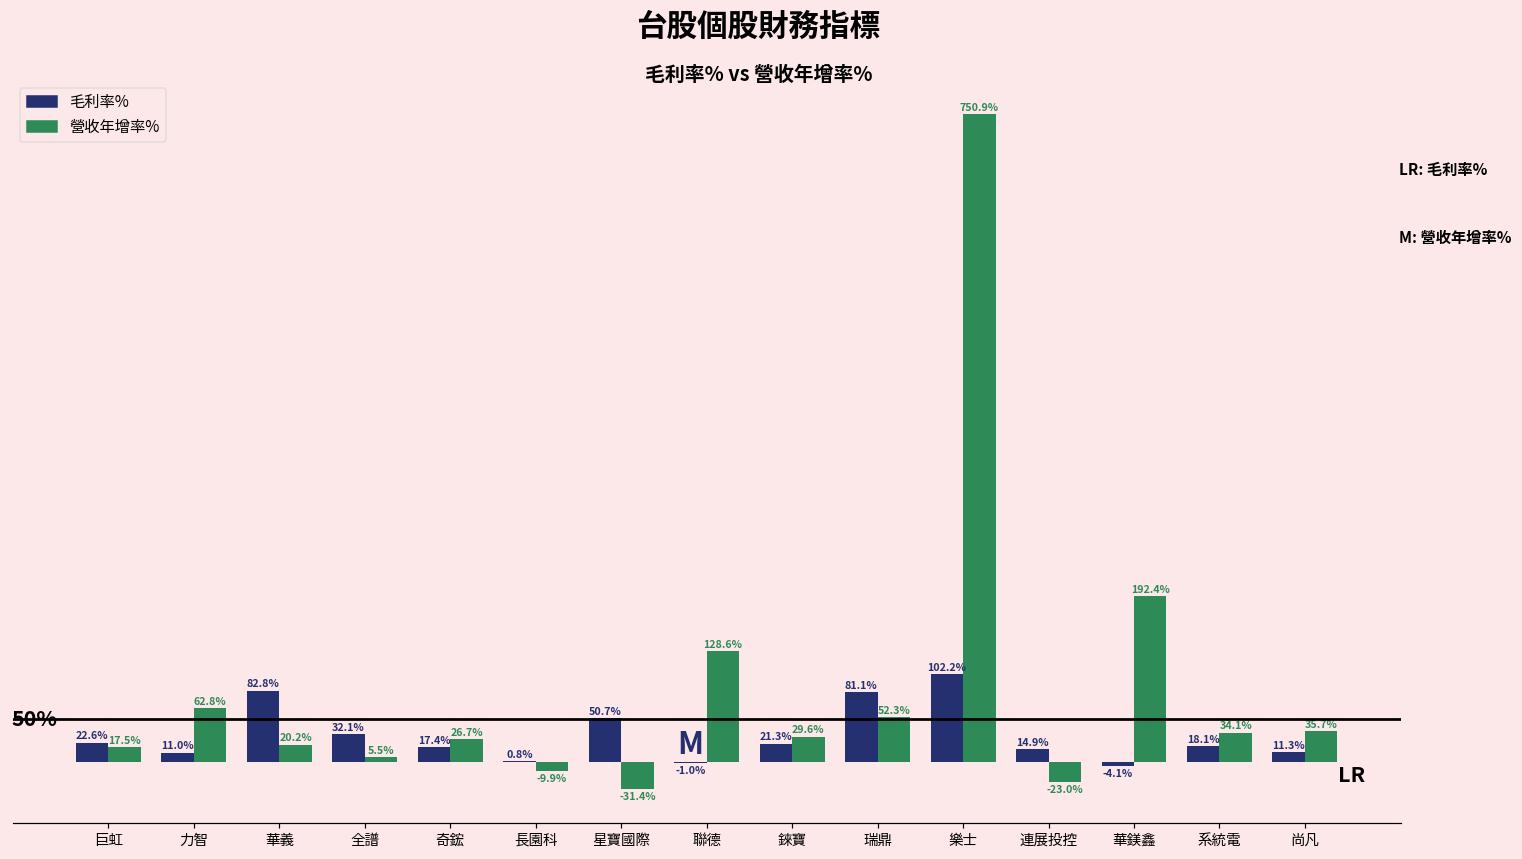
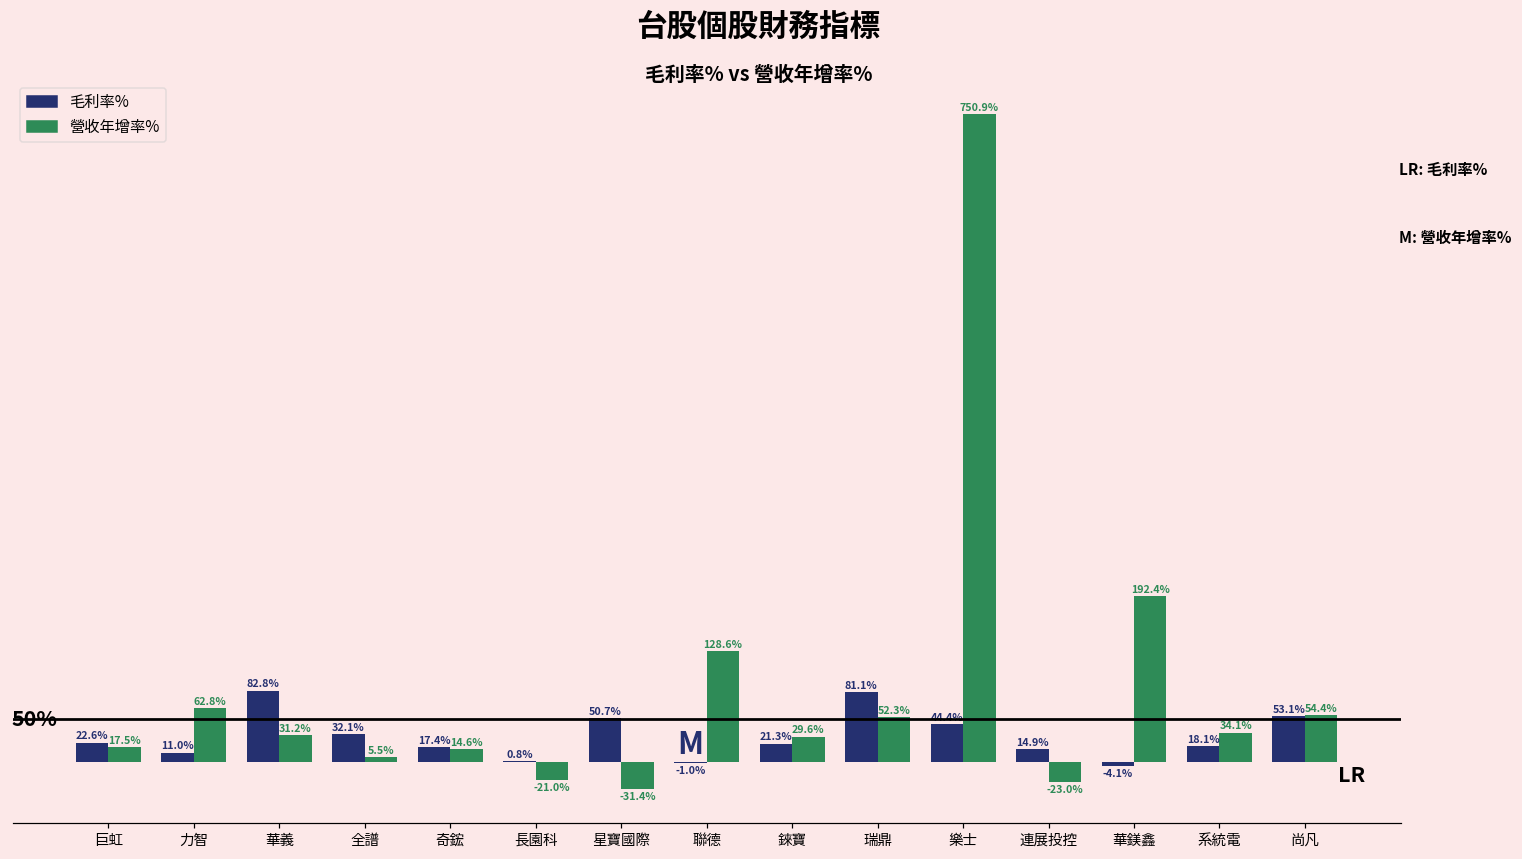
營收年增率%, 華義: 20.2% -> 31.2%
營收年增率%, 奇鋐: 26.7% -> 14.6%
營收年增率%, 長園科: -9.9% -> -21.0%
毛利率%, 樂士: 102.2% -> 44.4%
毛利率%, 尚凡: 11.3% -> 53.1%
營收年增率%, 尚凡: 35.7% -> 54.4%
